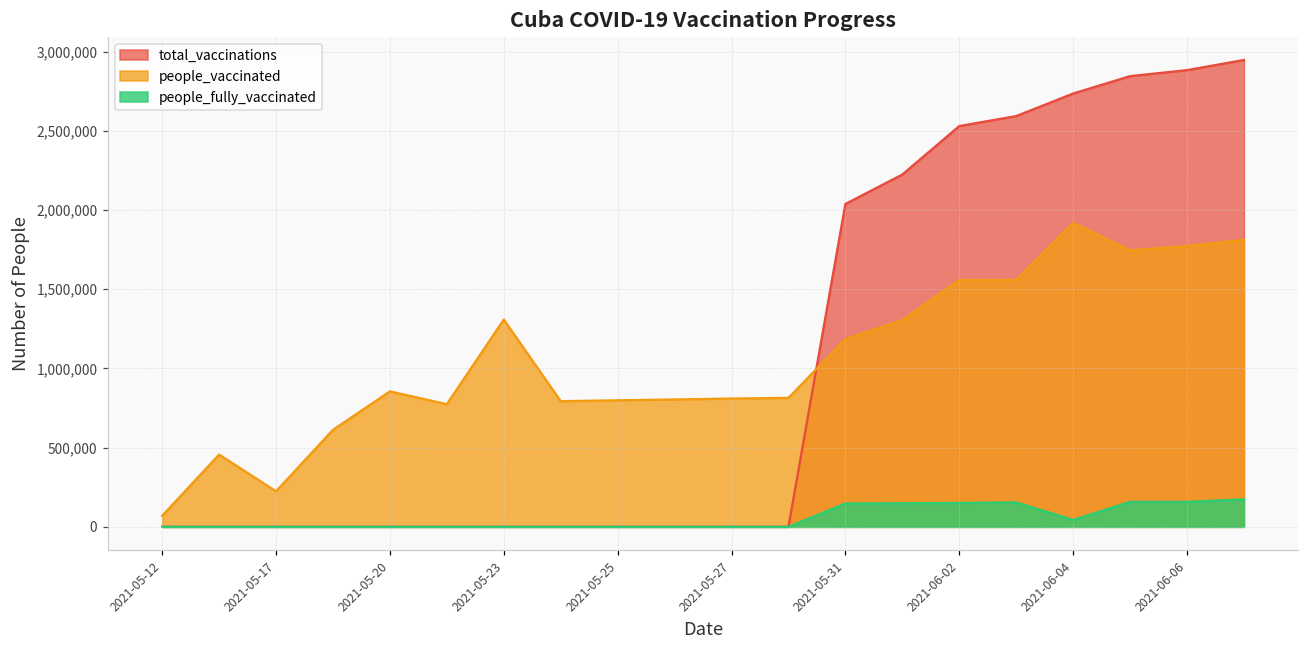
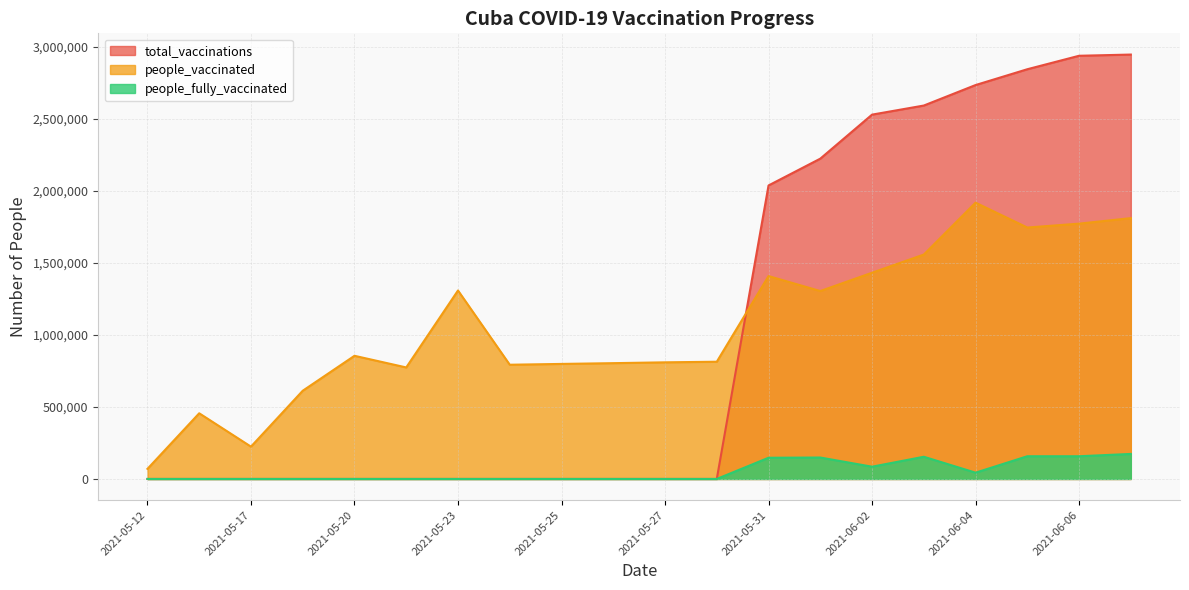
people_vaccinated, 2021-05-31: 1,190,000 -> 1,410,000
people_vaccinated, 2021-06-02: 1,560,000 -> 1,430,000
people_fully_vaccinated, 2021-06-02: 150,000 -> 90,000
total_vaccinations, 2021-06-06: 2,880,000 -> 2,940,000
